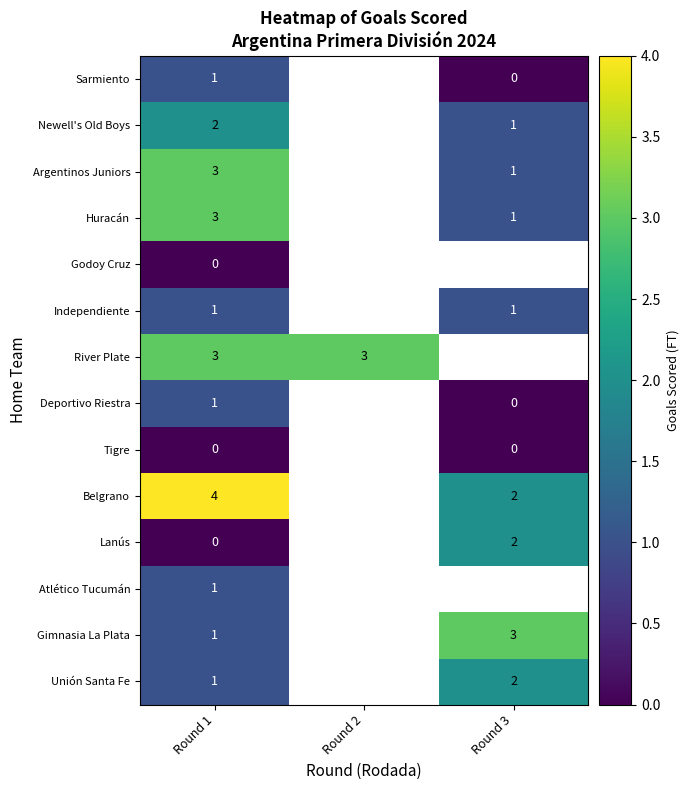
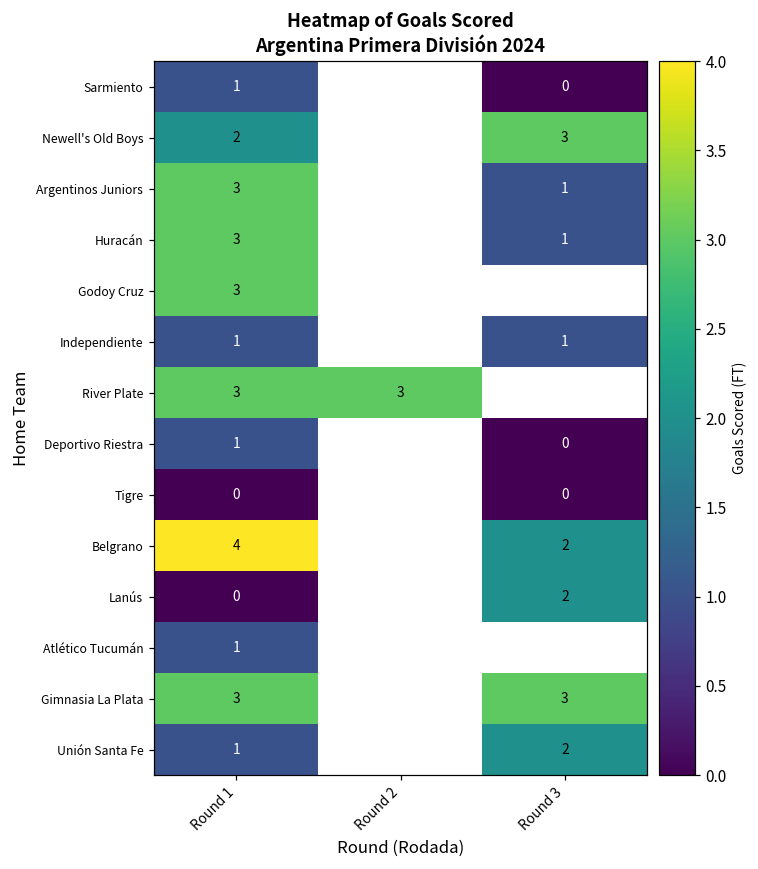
Newell's Old Boys, Round 3: 1 -> 3
Godoy Cruz, Round 1: 0 -> 3
Gimnasia La Plata, Round 1: 1 -> 3
